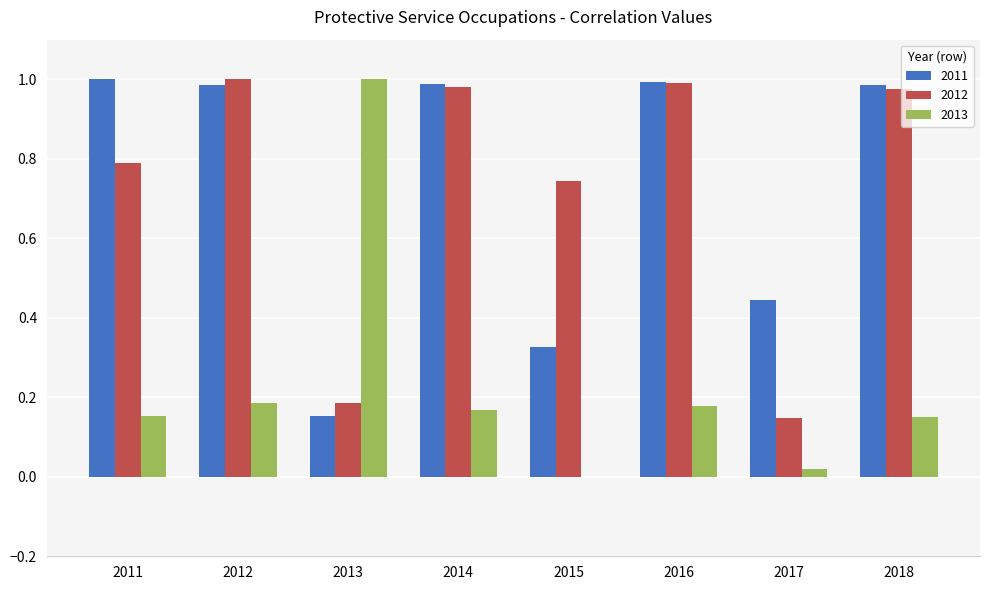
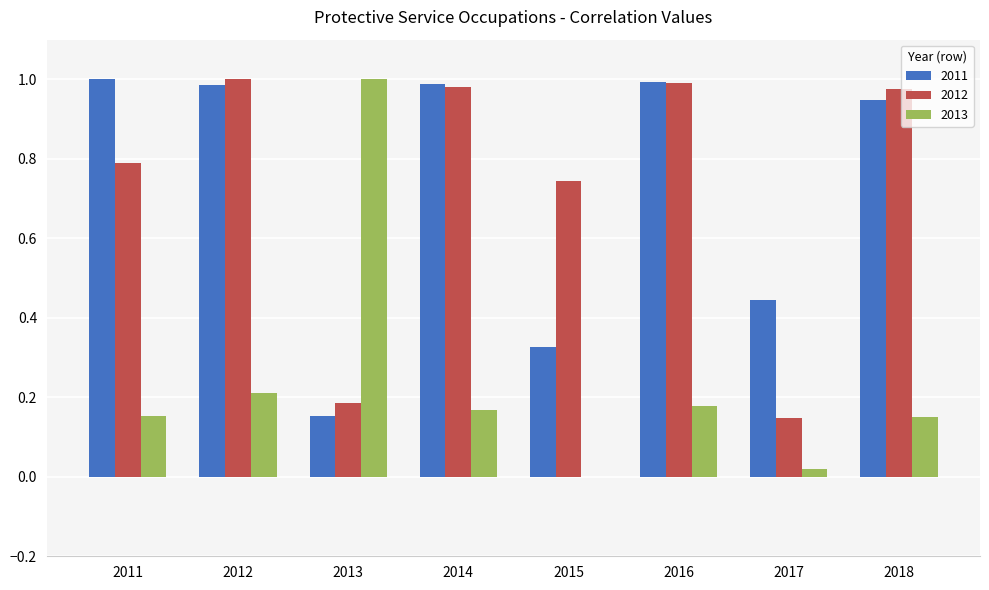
2013, 2012: 0.19 -> 0.21
2011, 2018: 0.99 -> 0.95
